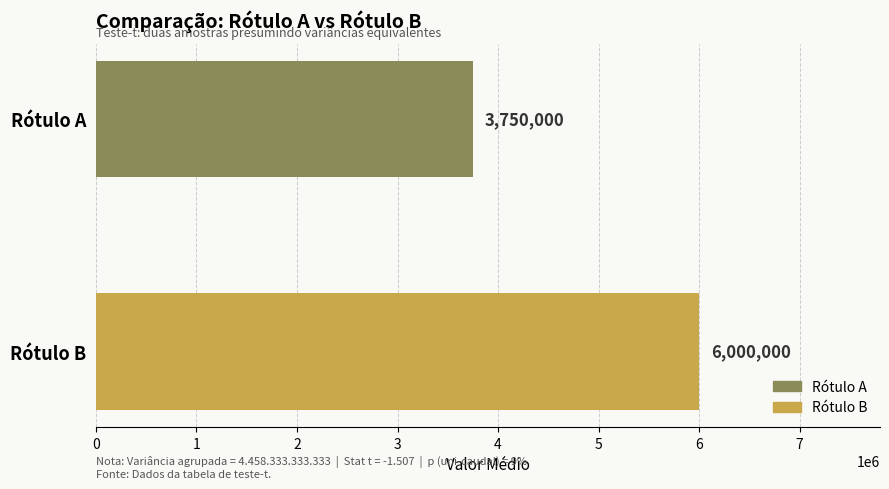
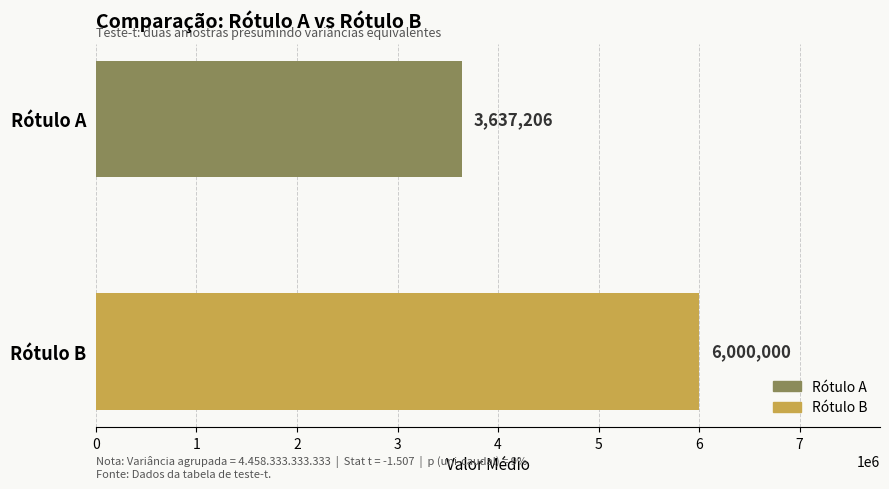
Rótulo A: 3,750,000 -> 3,637,206
